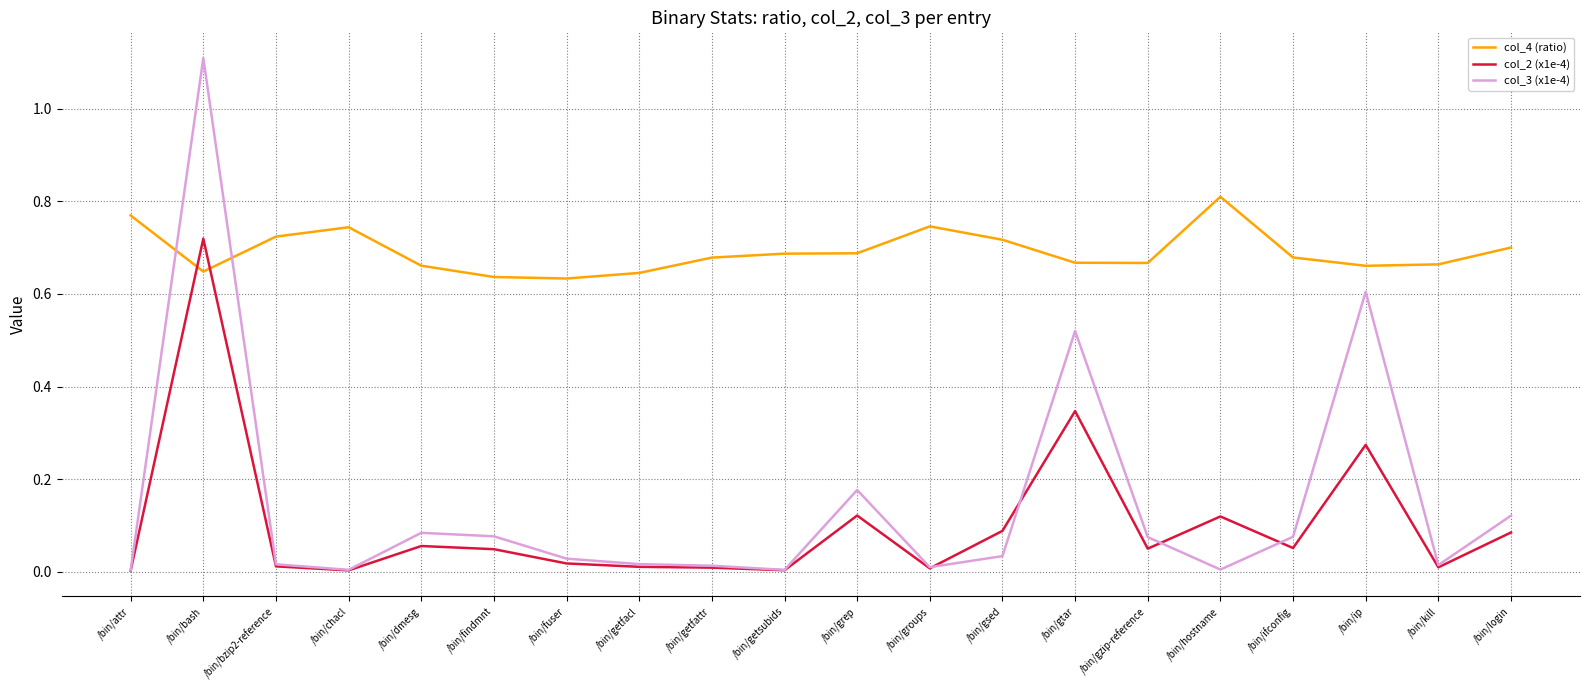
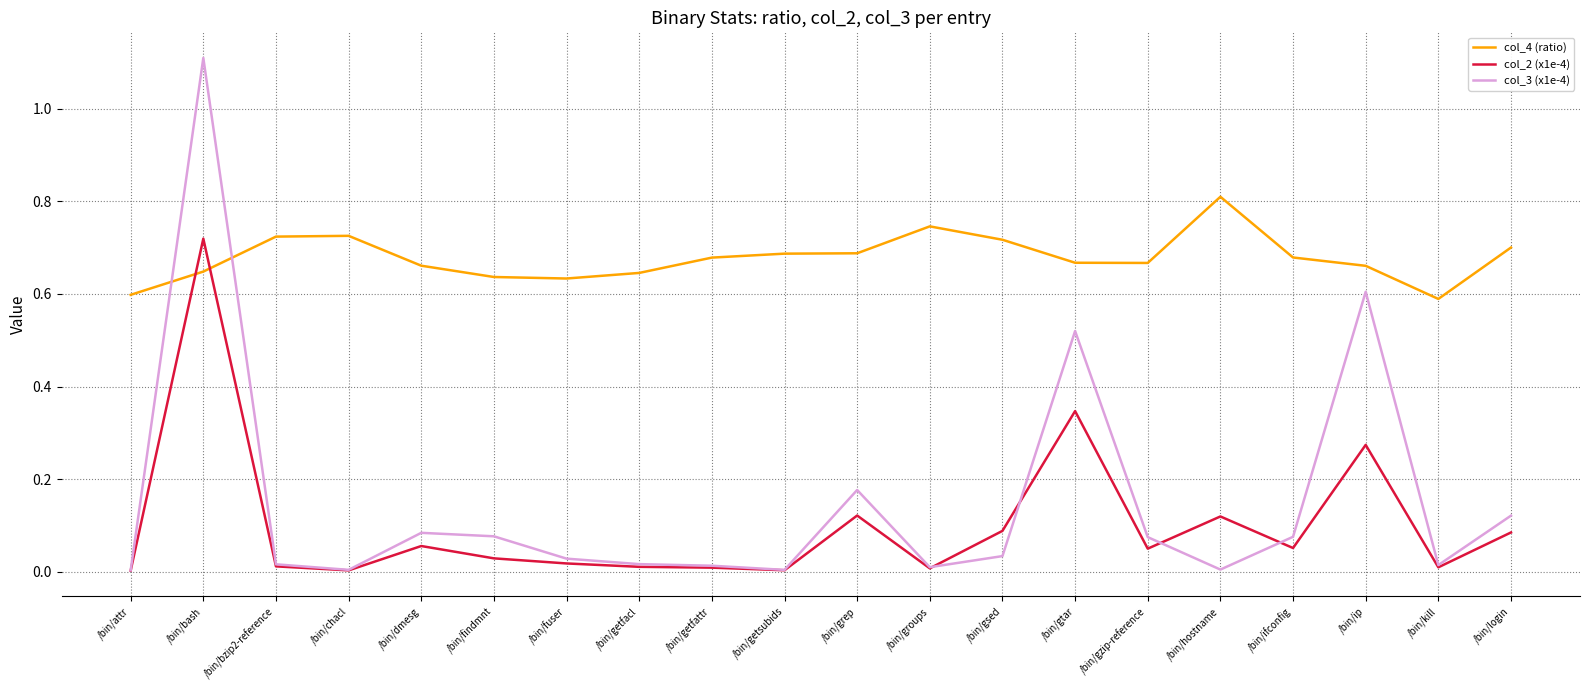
col_4 (ratio), /bin/attr: 0.77 -> 0.60
col_4 (ratio), /bin/chacl: 0.74 -> 0.73
col_2 (x1e-4), /bin/findmnt: 0.05 -> 0.03
col_4 (ratio), /bin/kill: 0.66 -> 0.59
